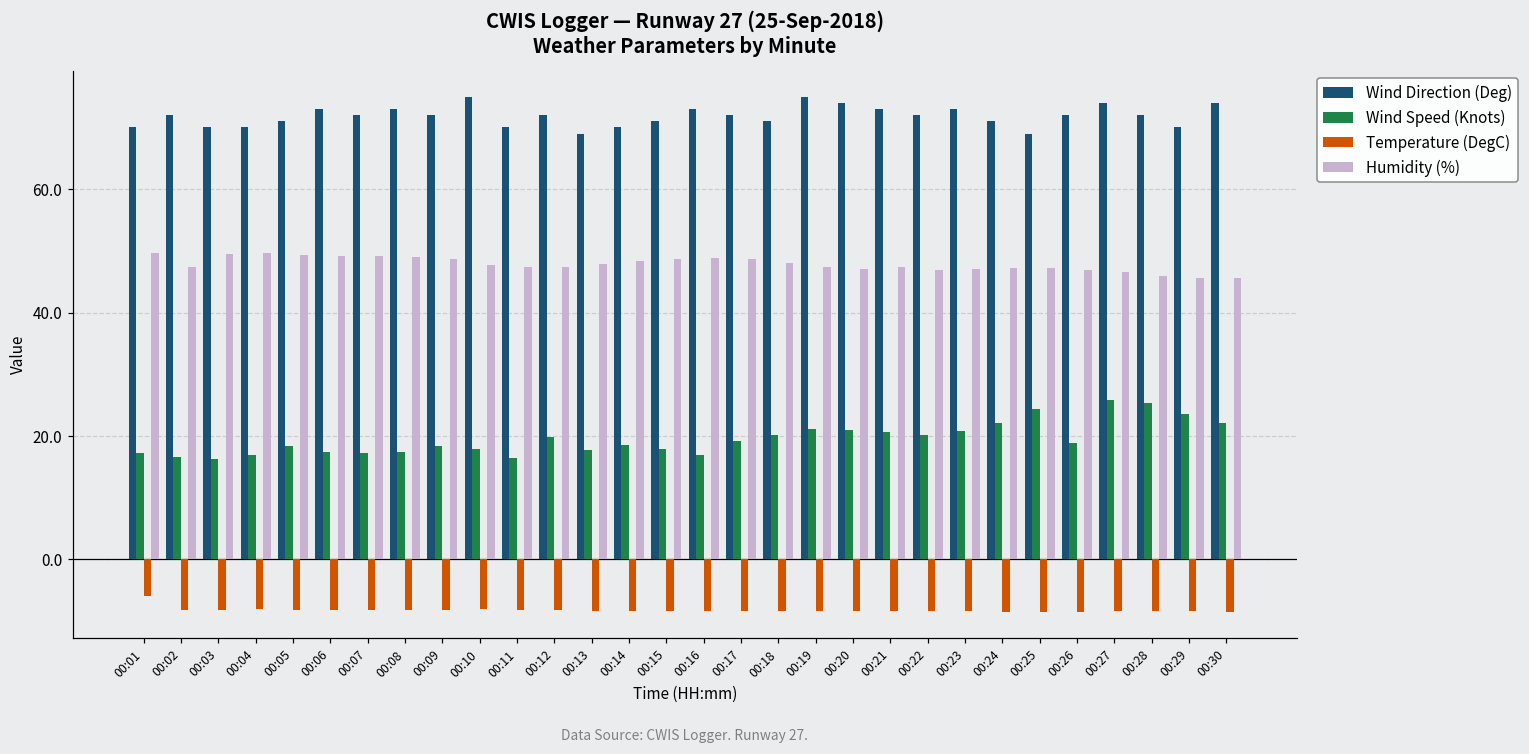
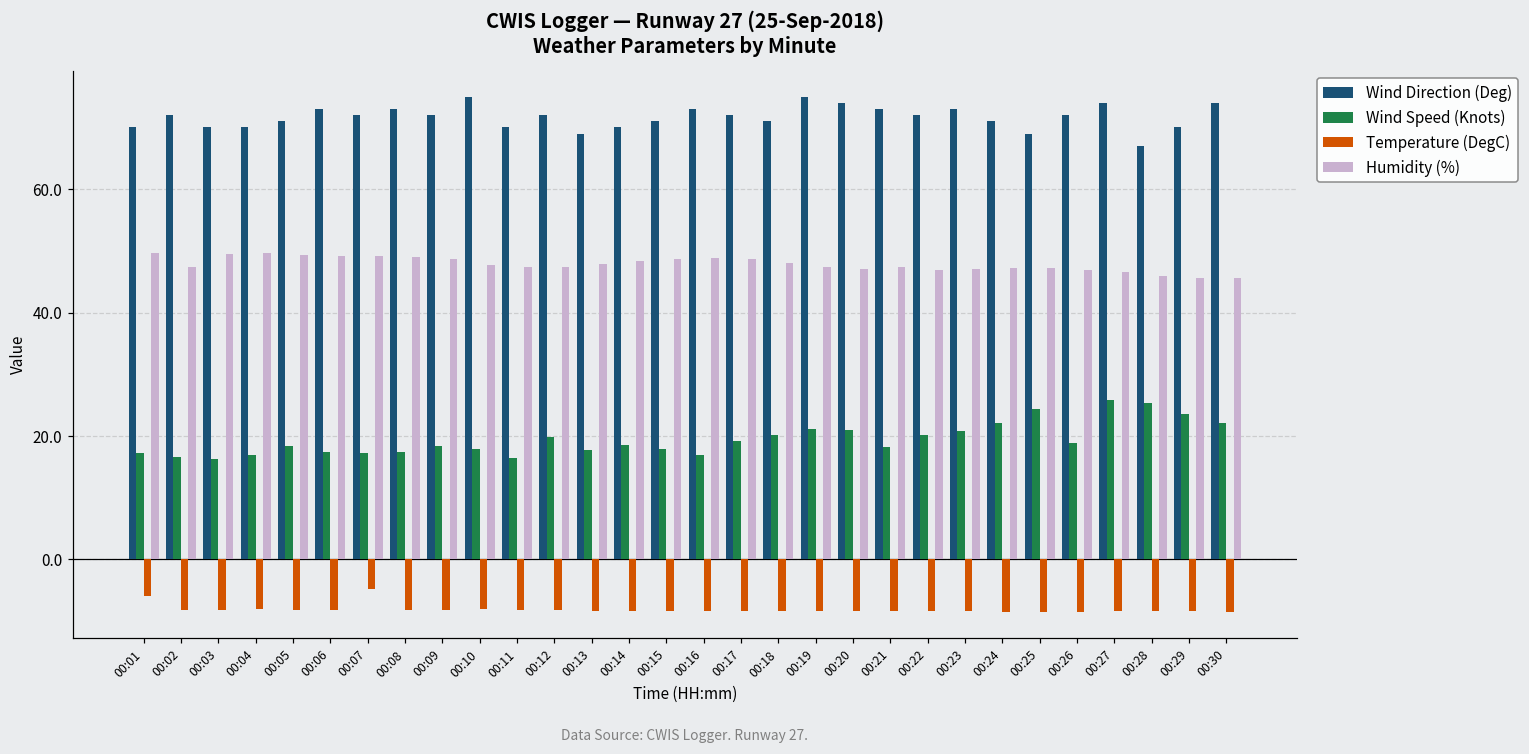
Temperature (DegC), 00:07: -8 -> -5
Wind Speed (Knots), 00:21: 21 -> 18
Wind Direction (Deg), 00:28: 72 -> 67
